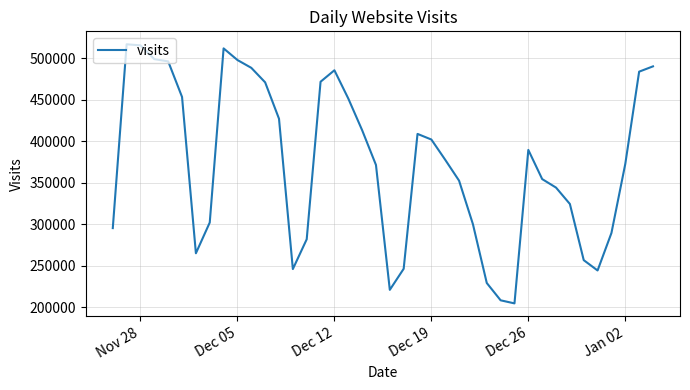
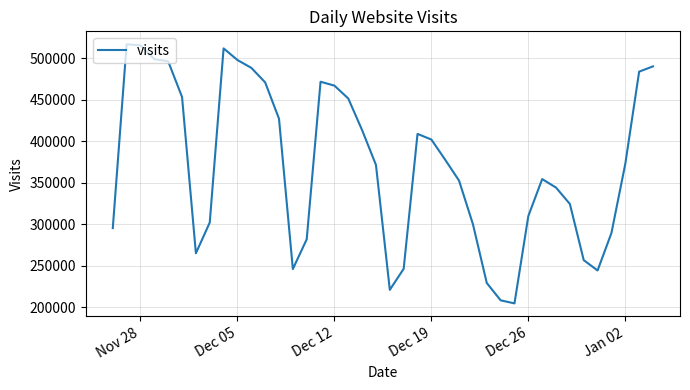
Dec 12: 490000 -> 470000
Dec 26: 390000 -> 310000
